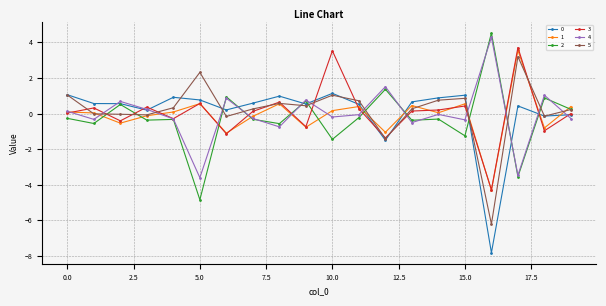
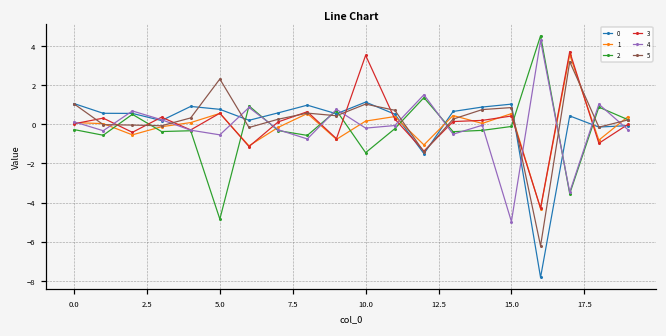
4, 5.0: -3.6 -> -0.5
2, 15.0: -1.3 -> -0.1
4, 15.0: -0.4 -> -5.0
